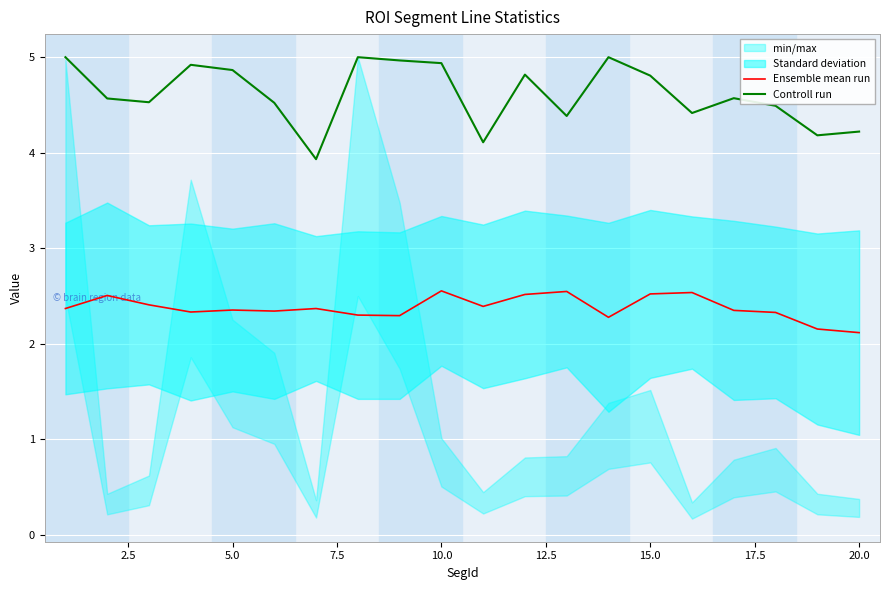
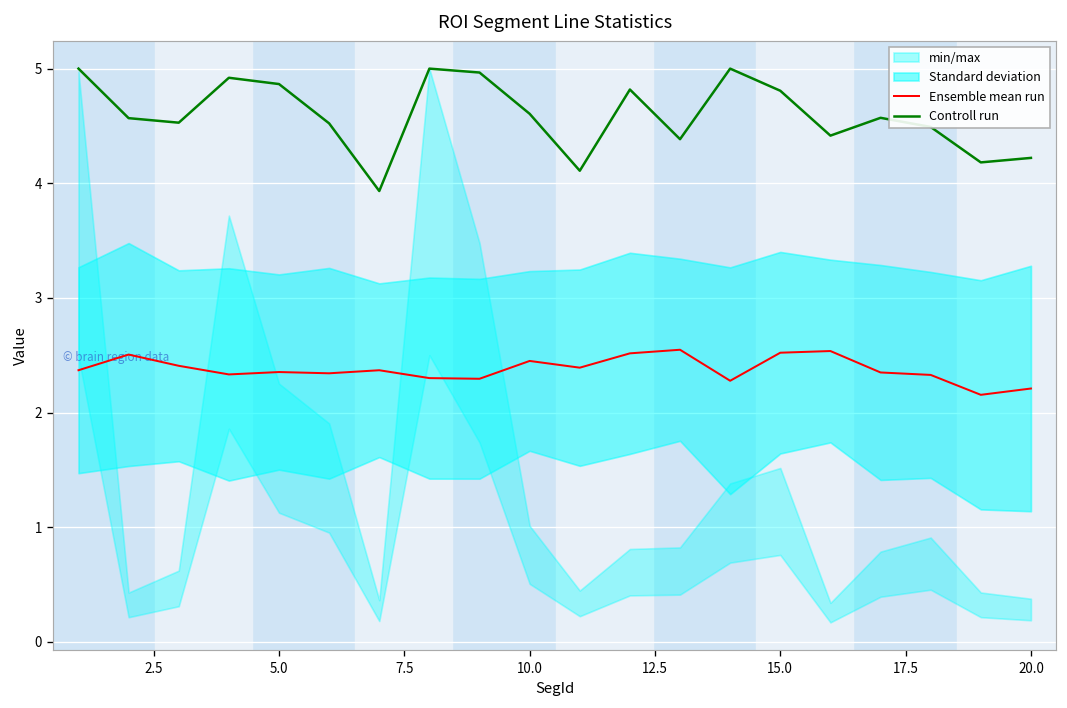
Ensemble mean run, 10.0: 2.6 -> 2.5
Controll run, 10.0: 4.9 -> 4.6
Ensemble mean run, 20.0: 2.1 -> 2.2
